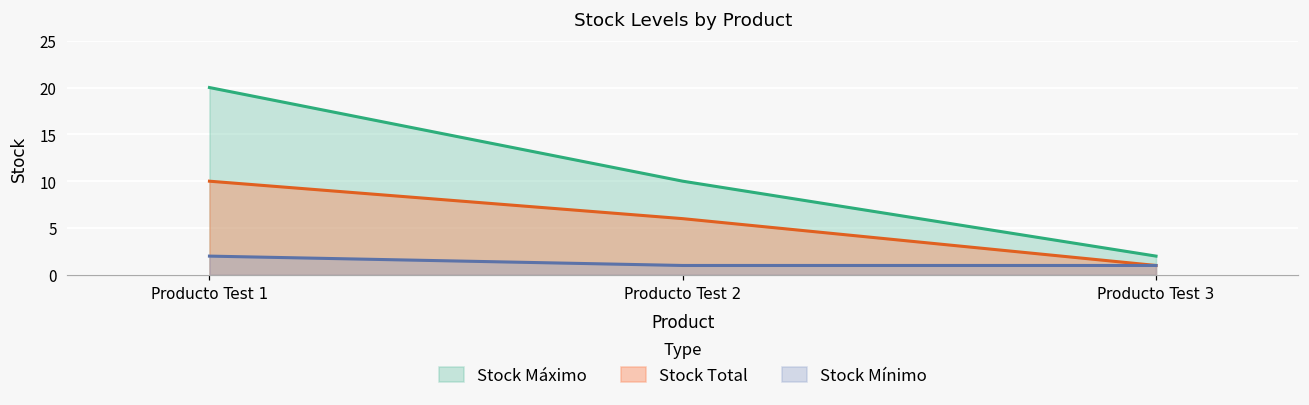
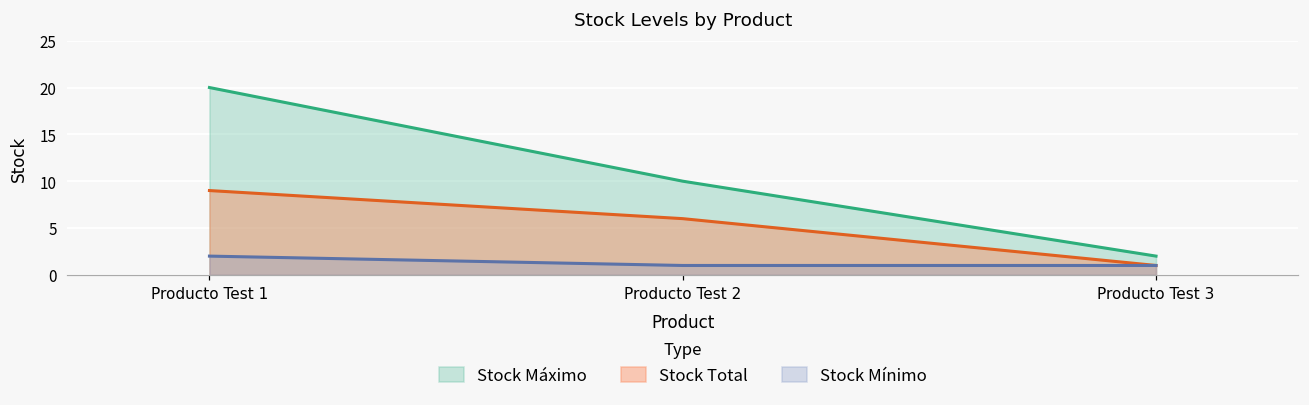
Stock Total, Producto Test 1: 10 -> 9
